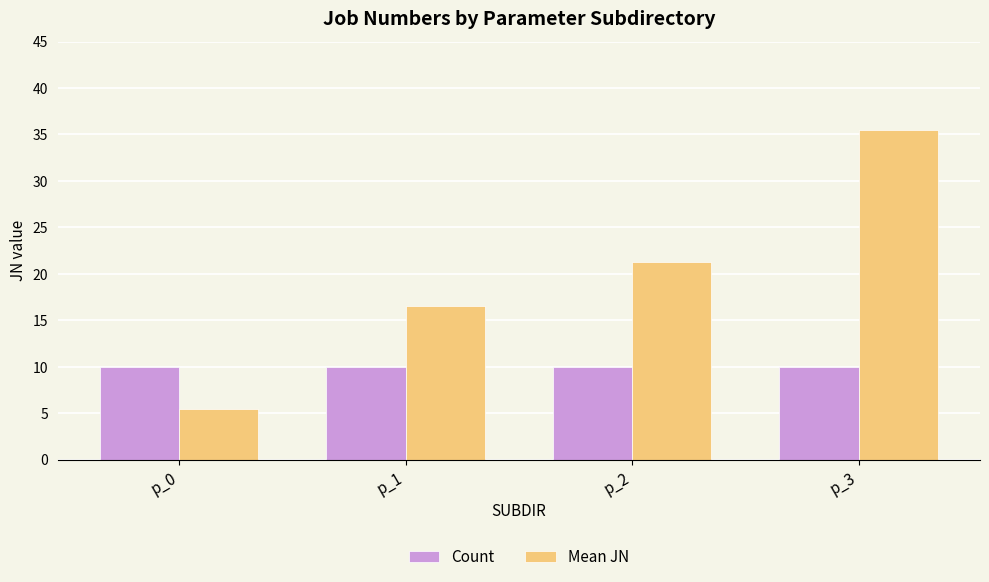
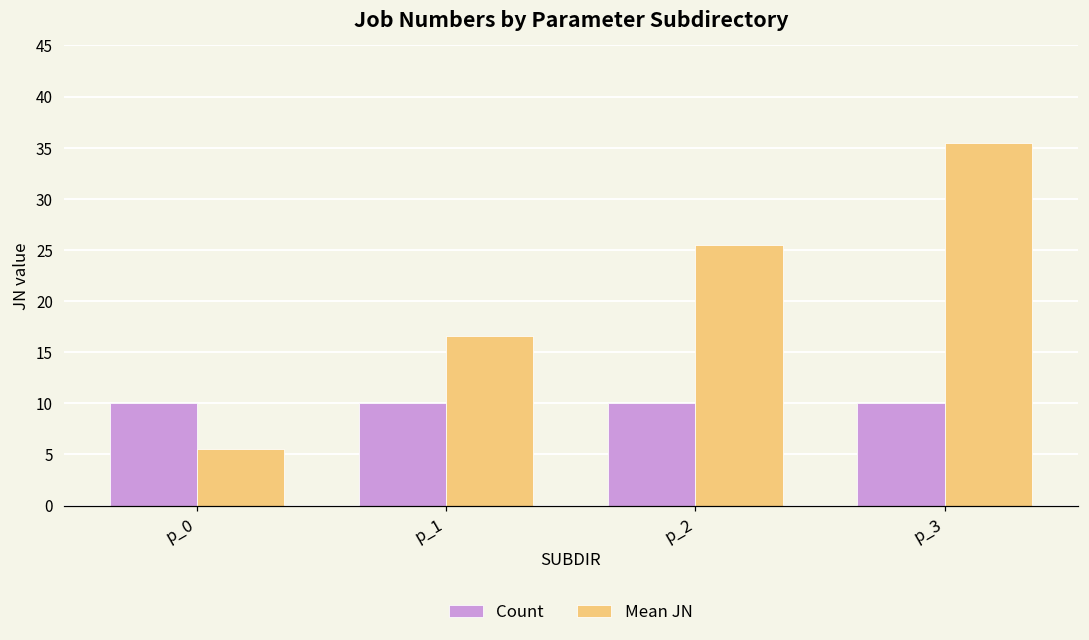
Mean JN, p_2: 21 -> 26
